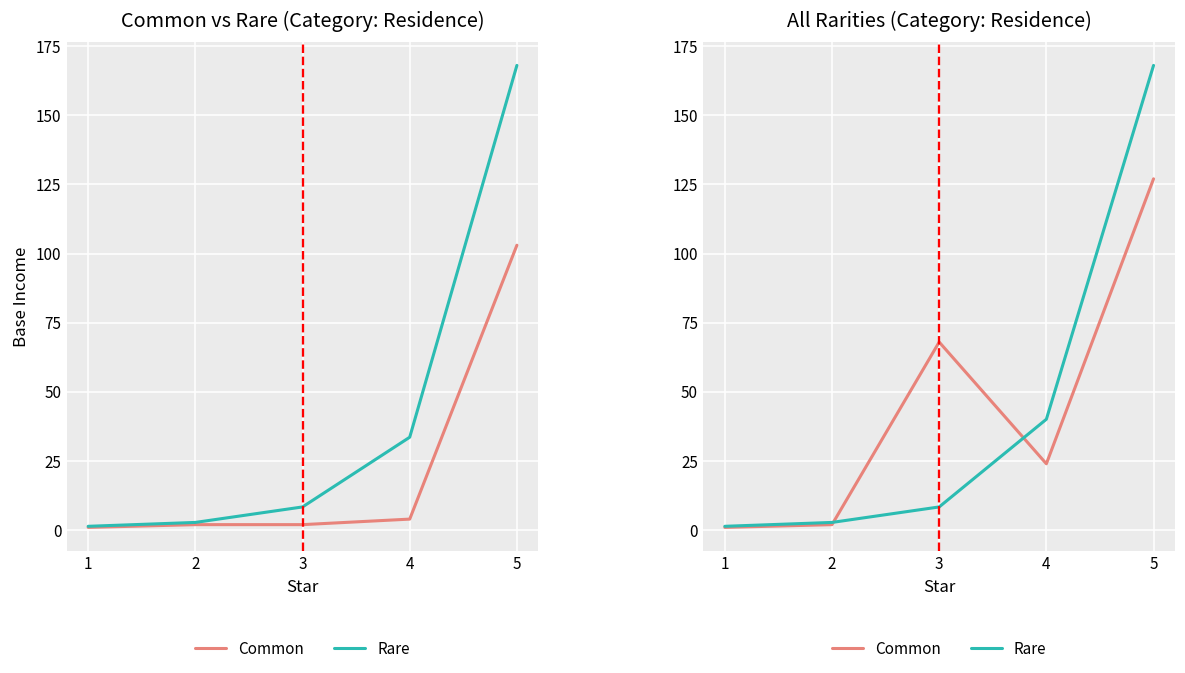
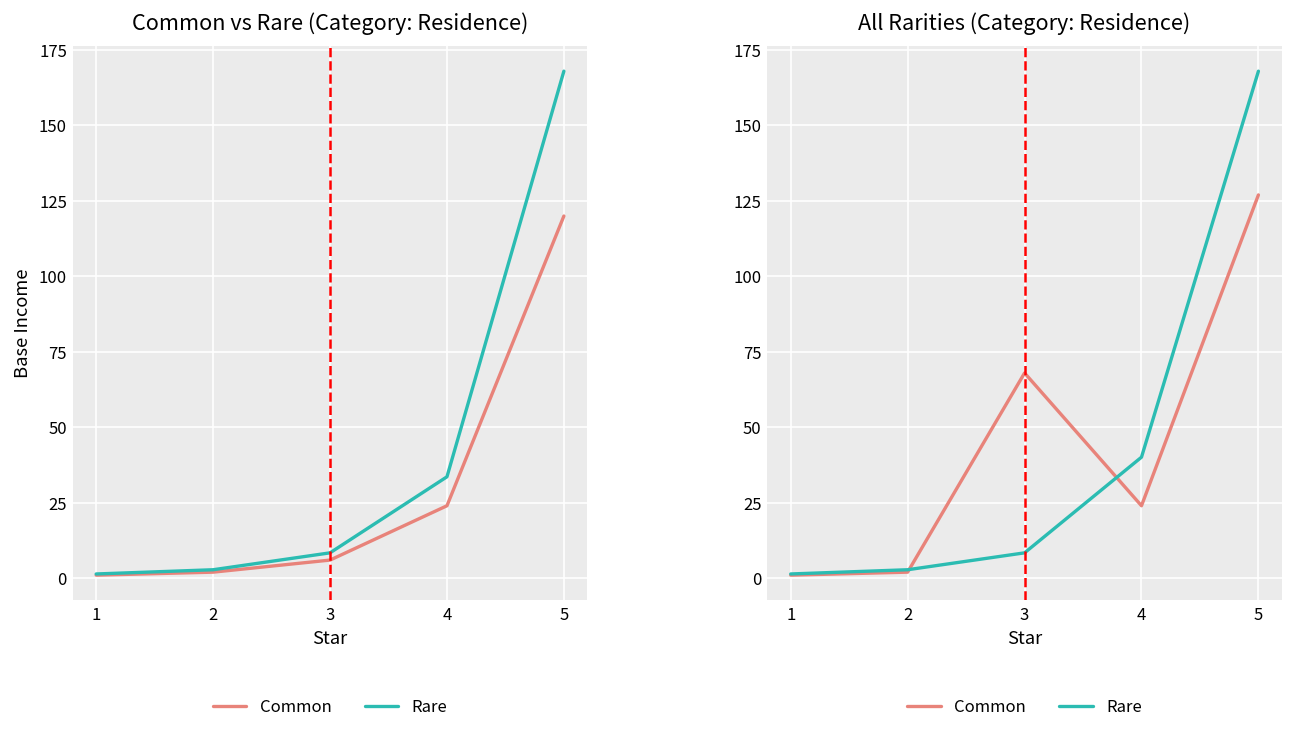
Common vs Rare (Category: Residence), Common, 3: 2 -> 6
Common vs Rare (Category: Residence), Common, 4: 4 -> 24
Common vs Rare (Category: Residence), Common, 5: 103 -> 120
